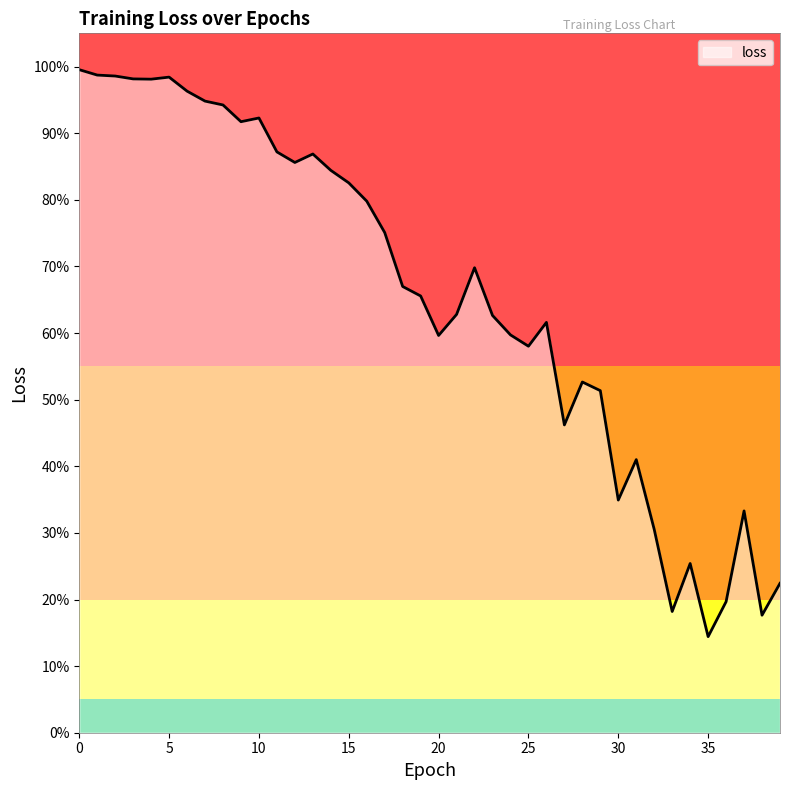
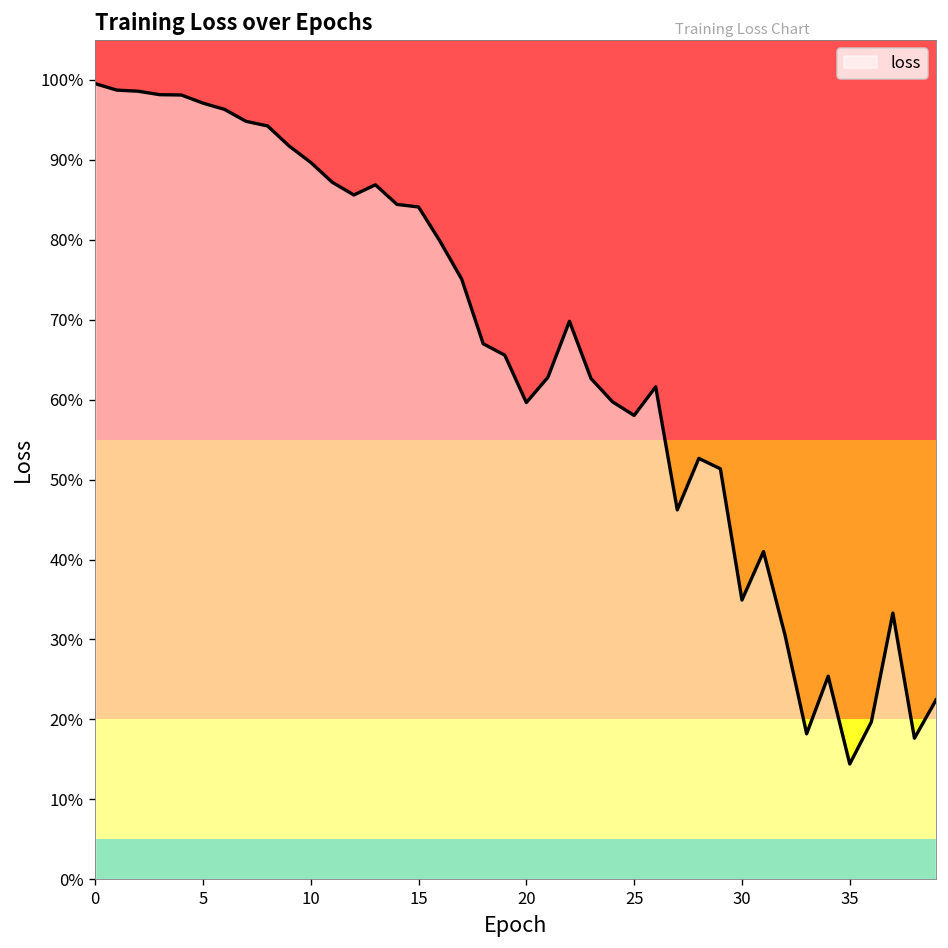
5: 98% -> 97%
10: 92% -> 90%
15: 83% -> 84%
